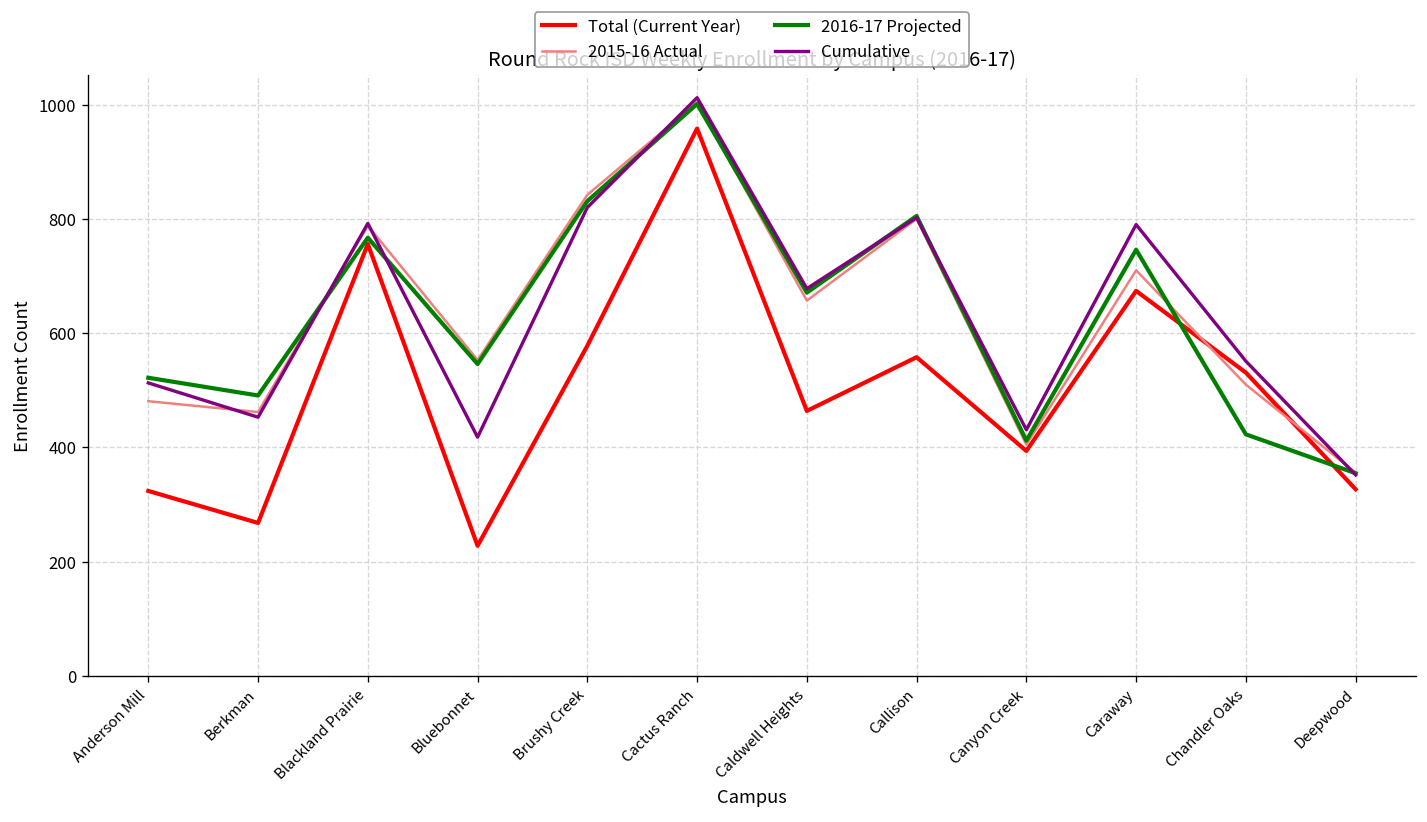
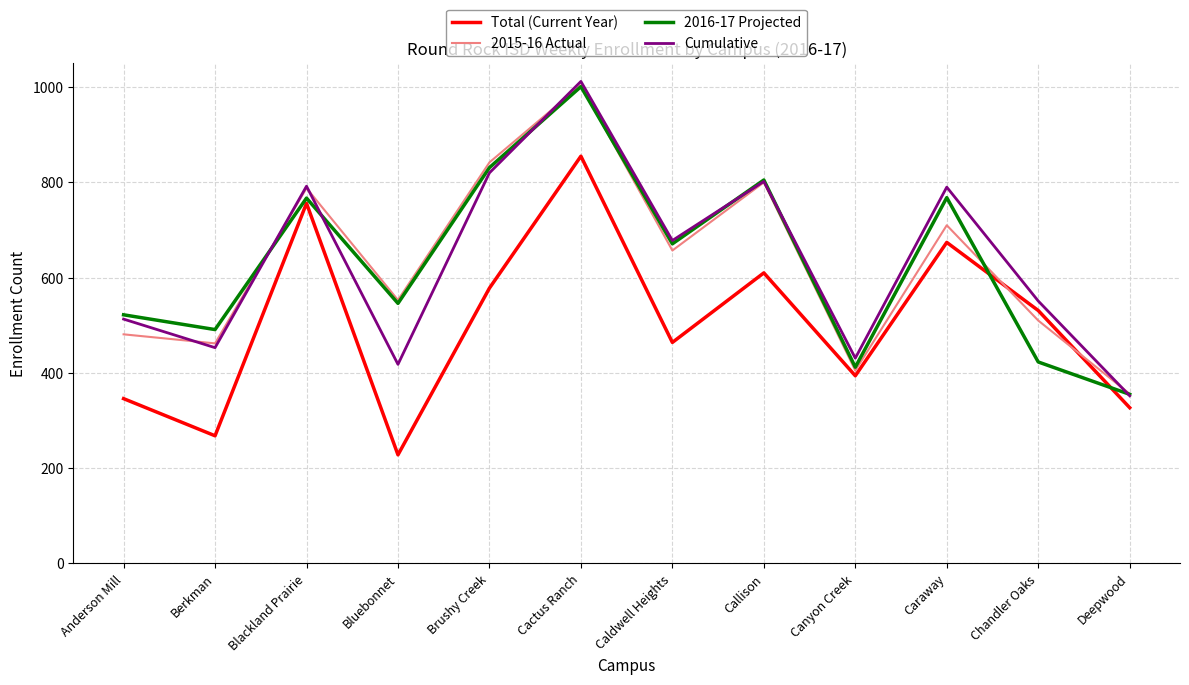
Total (Current Year), Anderson Mill: 320 -> 350
Total (Current Year), Cactus Ranch: 960 -> 860
Total (Current Year), Callison: 560 -> 610
2016-17 Projected, Caraway: 750 -> 770
